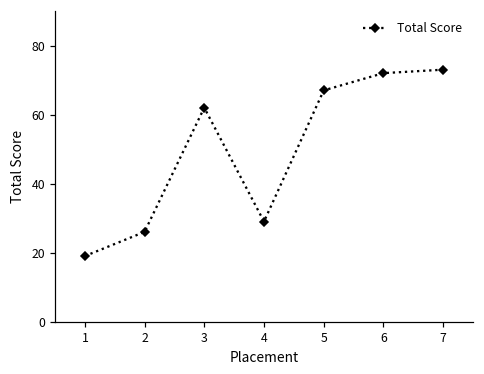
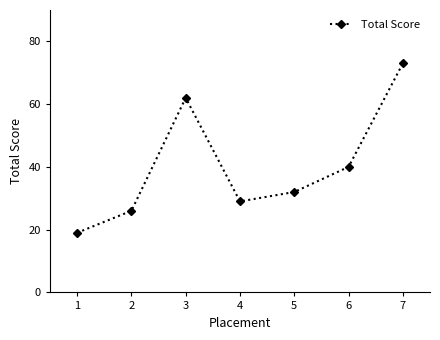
5: 67 -> 32
6: 72 -> 40
